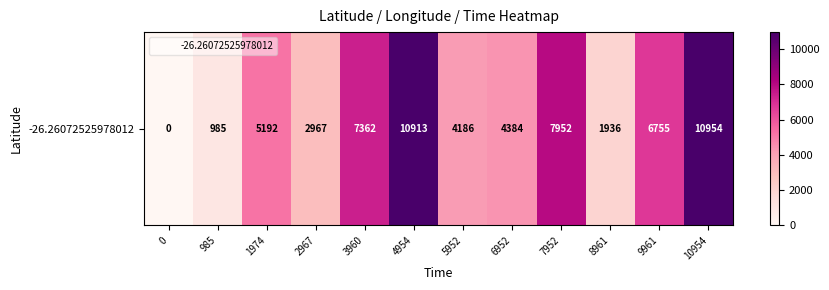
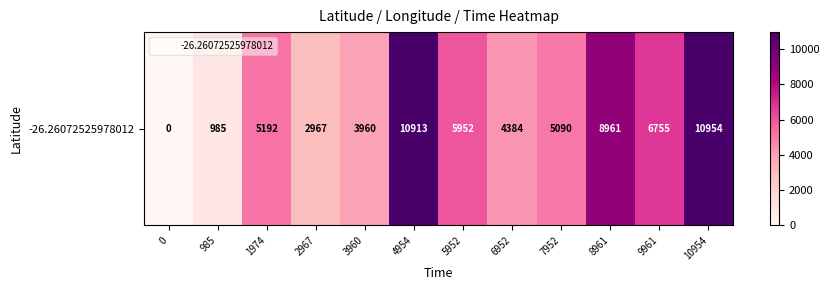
-26.26072525978012, 3960: 7362 -> 3960
-26.26072525978012, 5952: 4186 -> 5952
-26.26072525978012, 7952: 7952 -> 5090
-26.26072525978012, 8961: 1936 -> 8961
